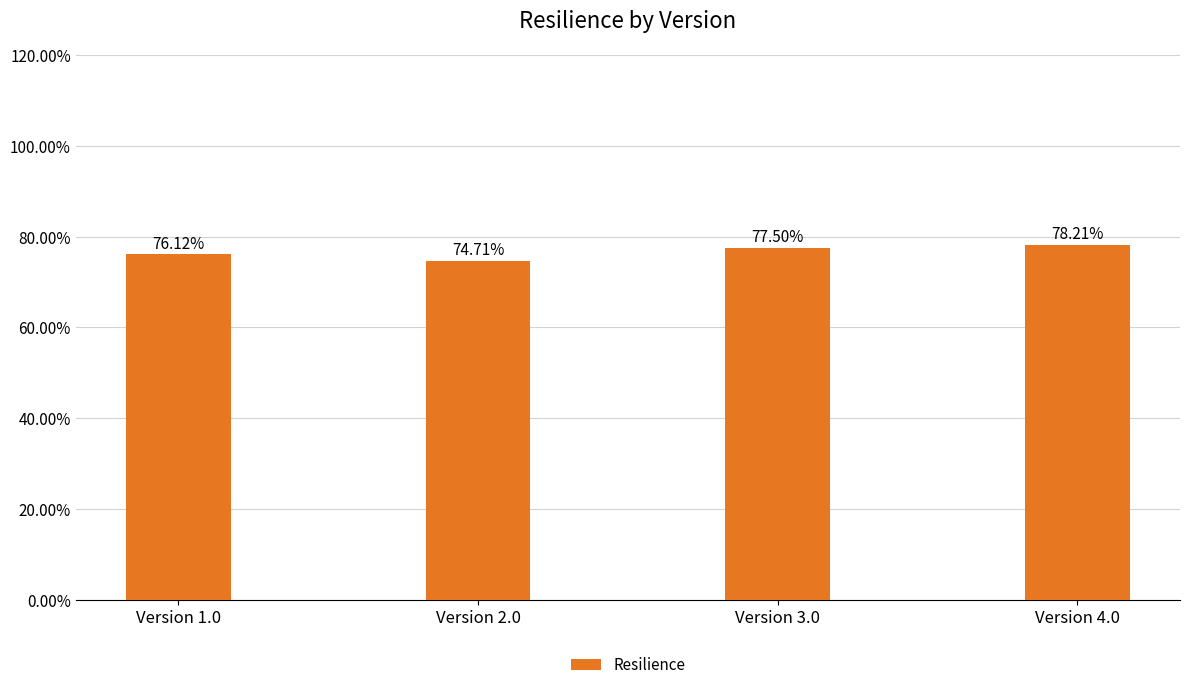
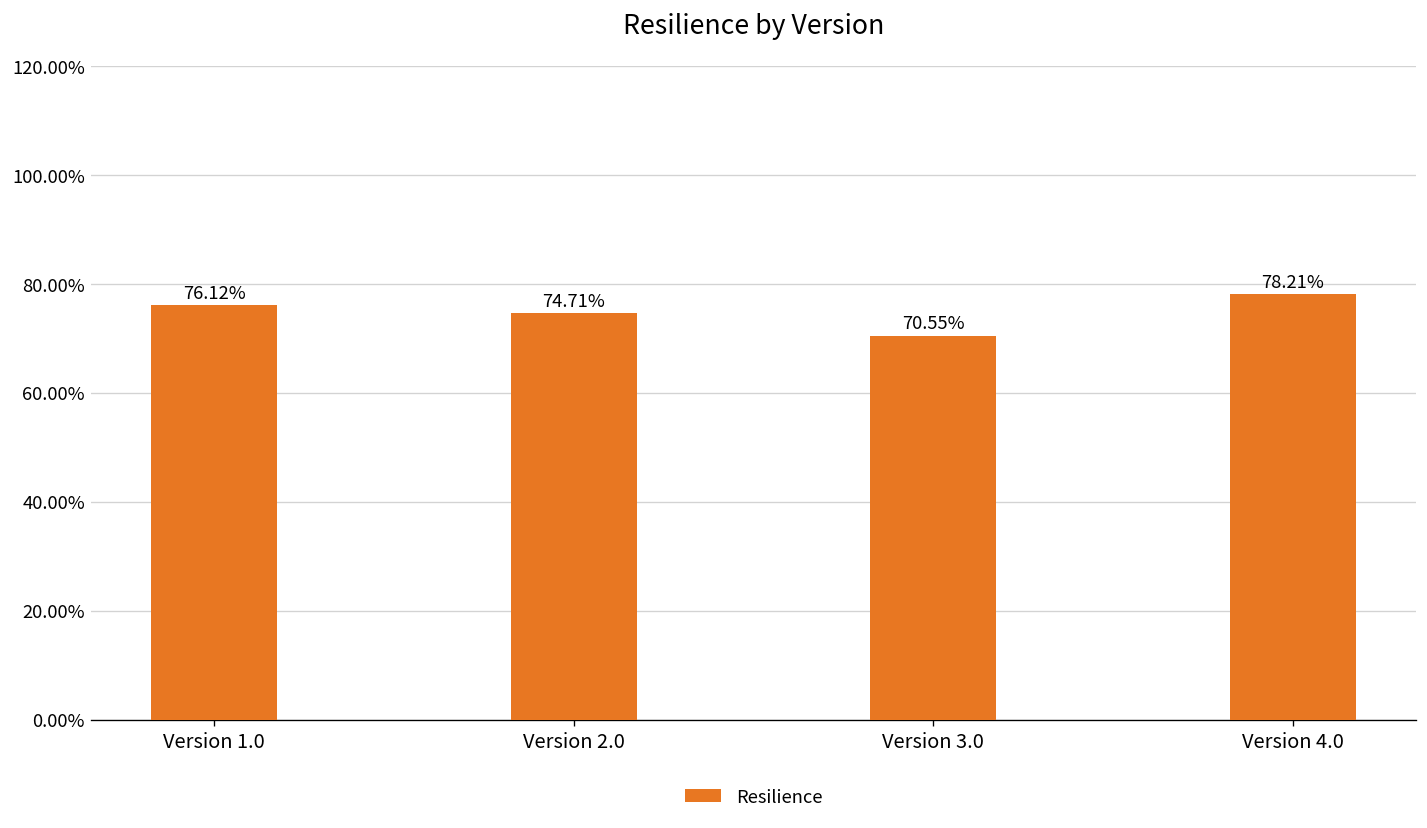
Version 3.0: 77.50% -> 70.55%
